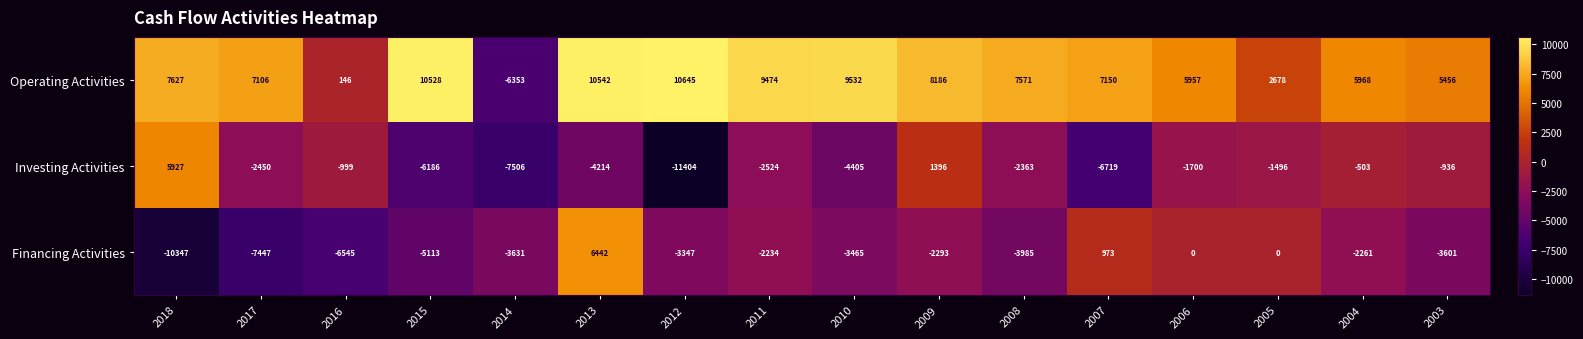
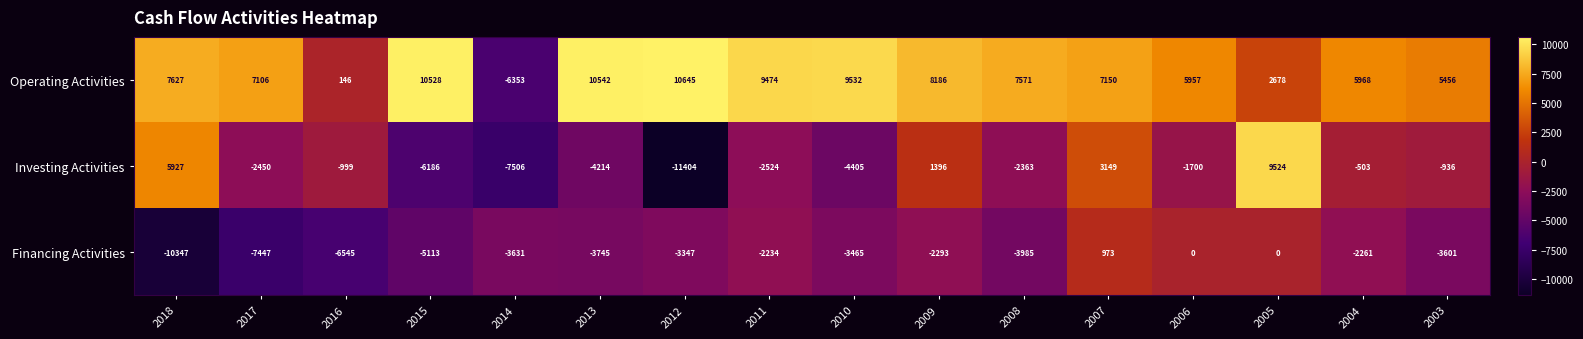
Investing Activities, 2007: -6719 -> 3149
Investing Activities, 2005: -1496 -> 9524
Financing Activities, 2013: 6442 -> -3745
